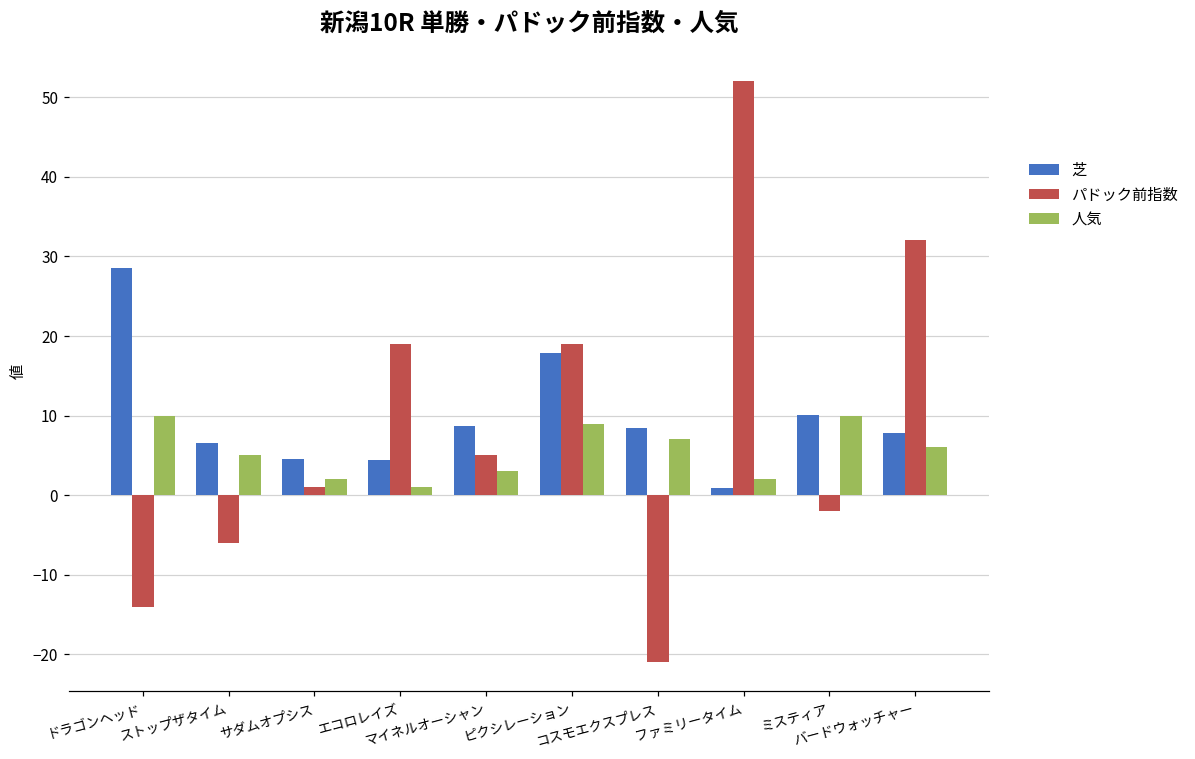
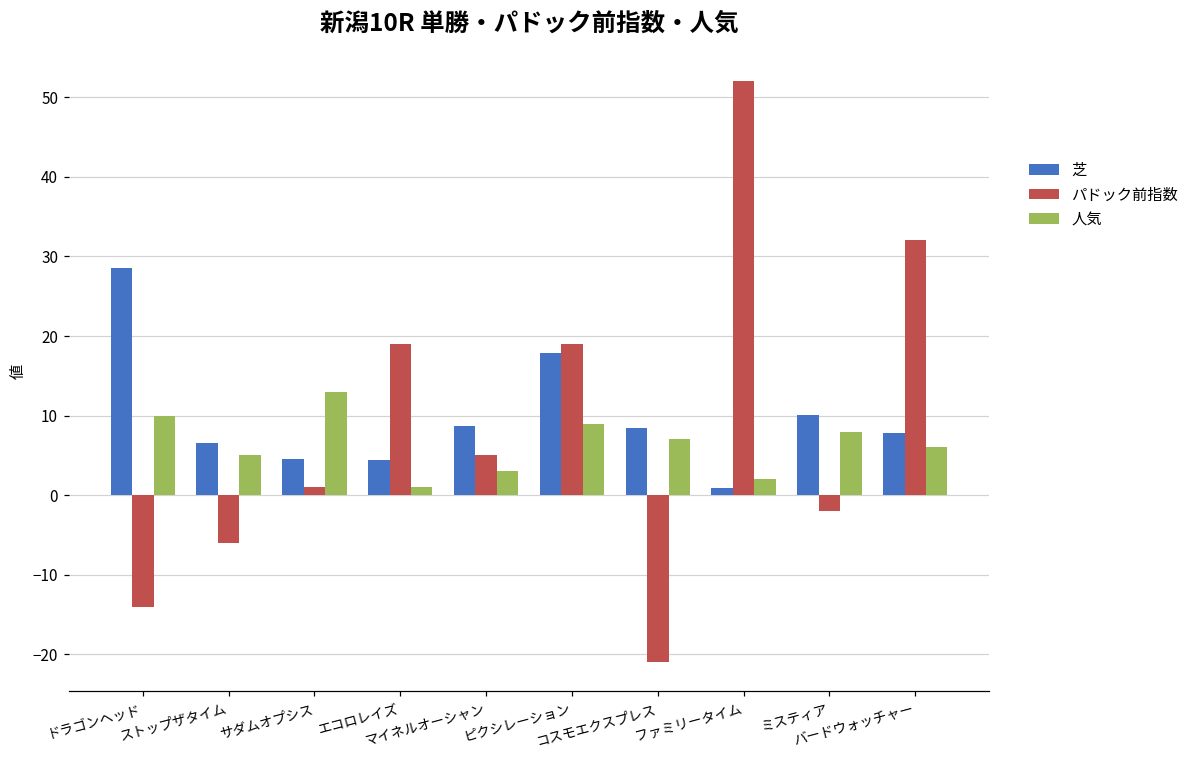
人気, サダムオプシス: 2 -> 13
人気, ミスティア: 10 -> 8
